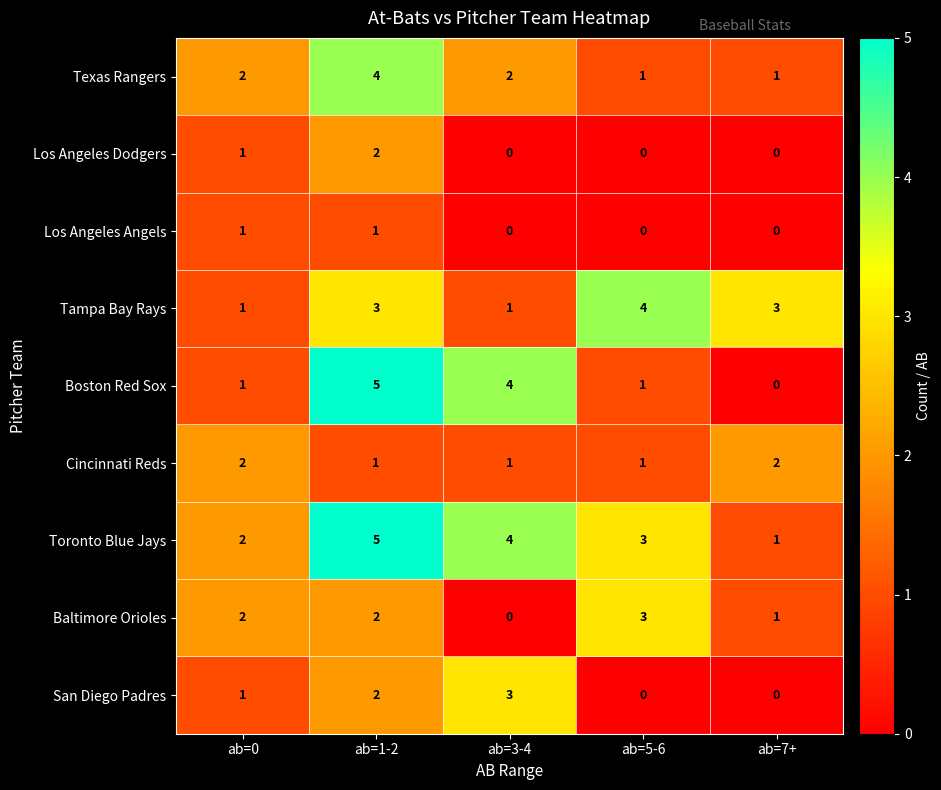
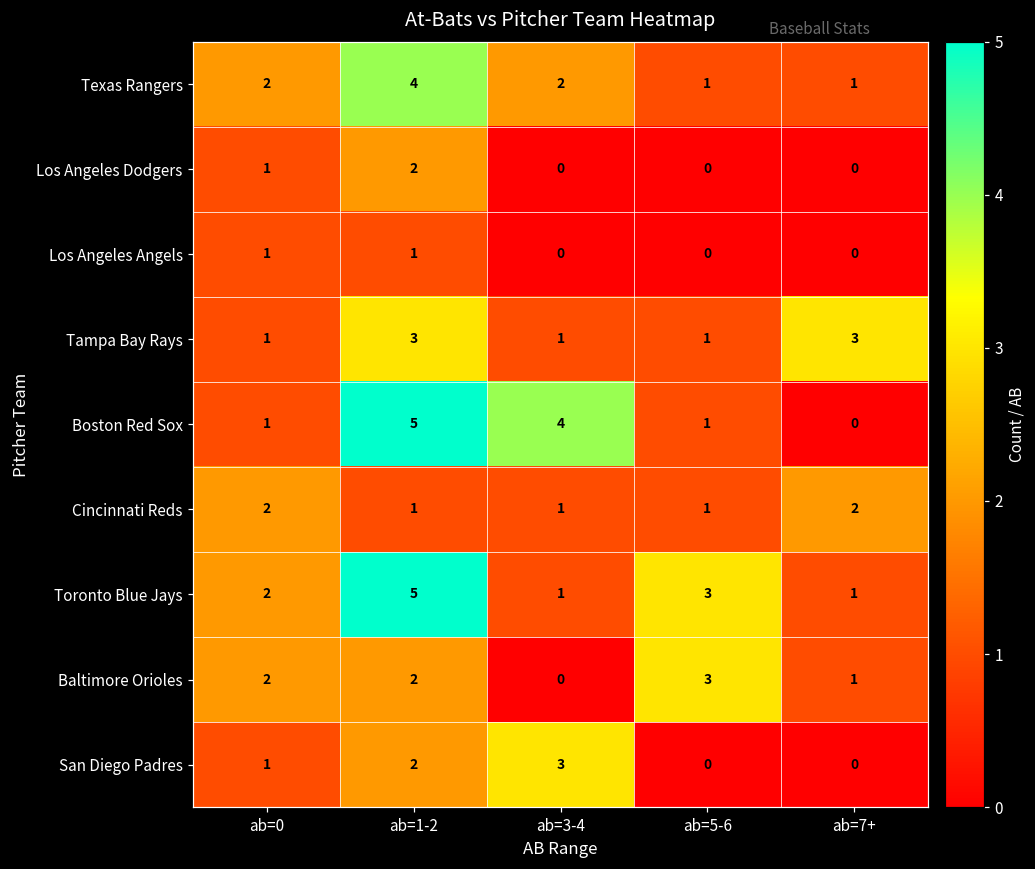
Tampa Bay Rays, ab=5-6: 4 -> 1
Toronto Blue Jays, ab=3-4: 4 -> 1
